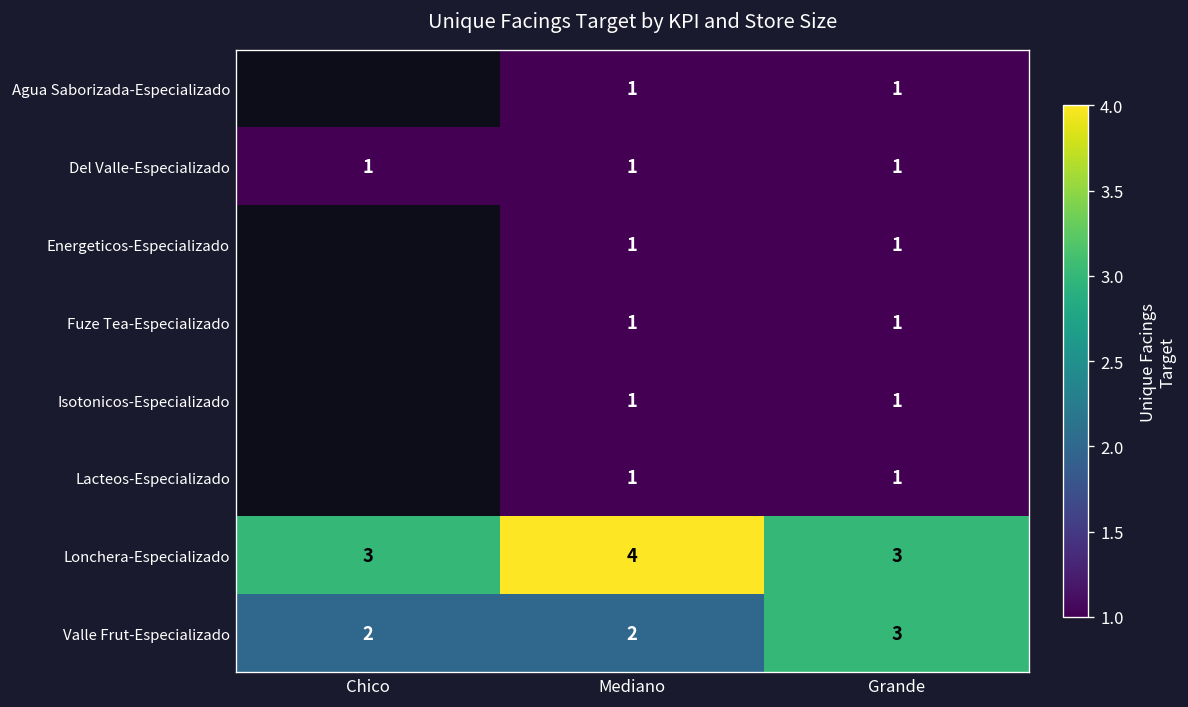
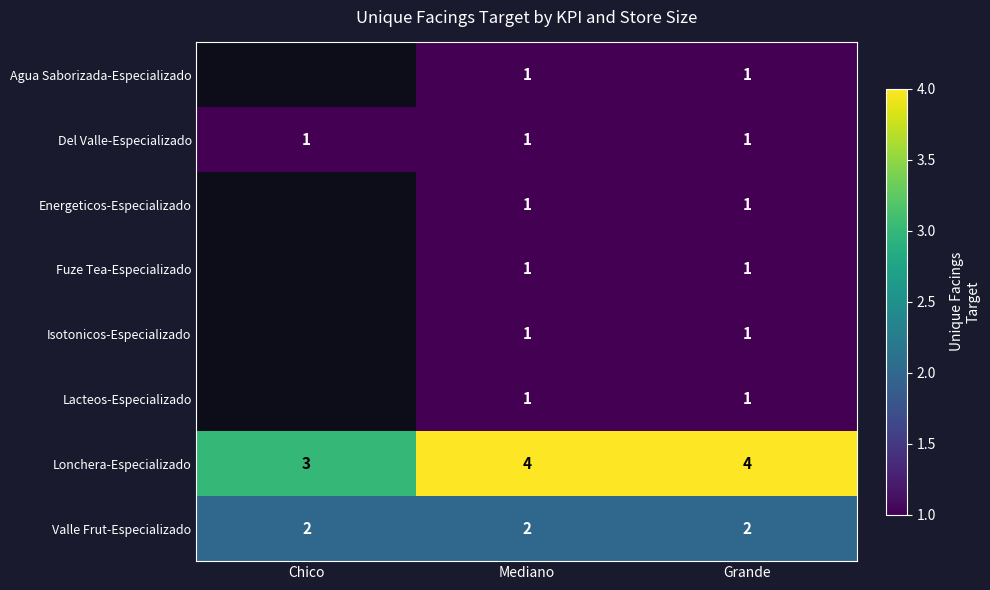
Lonchera-Especializado, Grande: 3 -> 4
Valle Frut-Especializado, Grande: 3 -> 2
